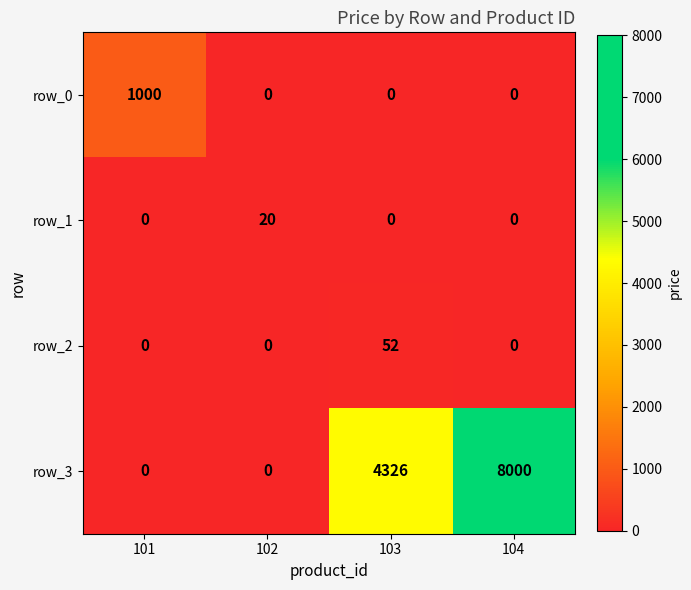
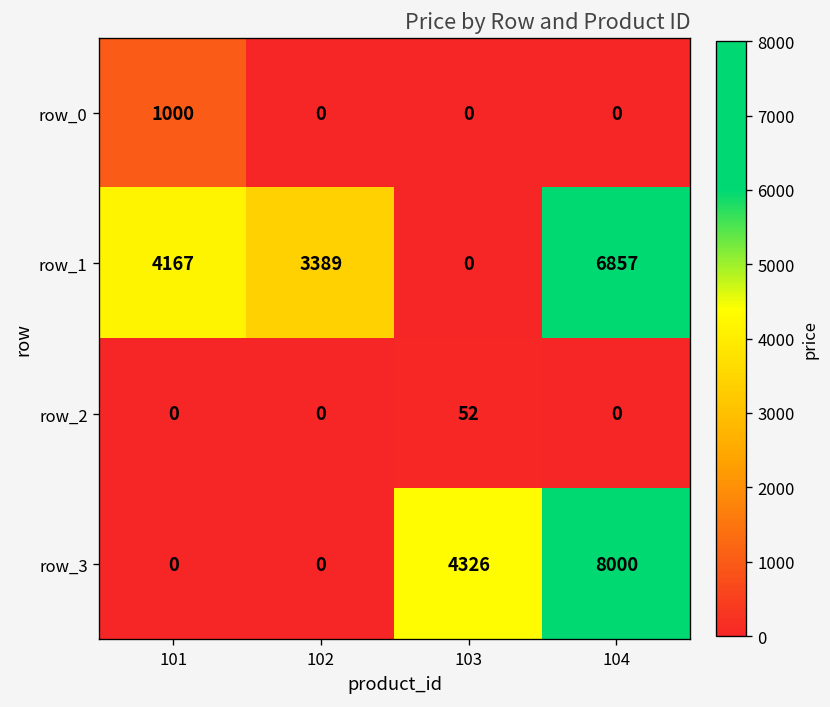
row_1, 101: 0 -> 4167
row_1, 102: 20 -> 3389
row_1, 104: 0 -> 6857
